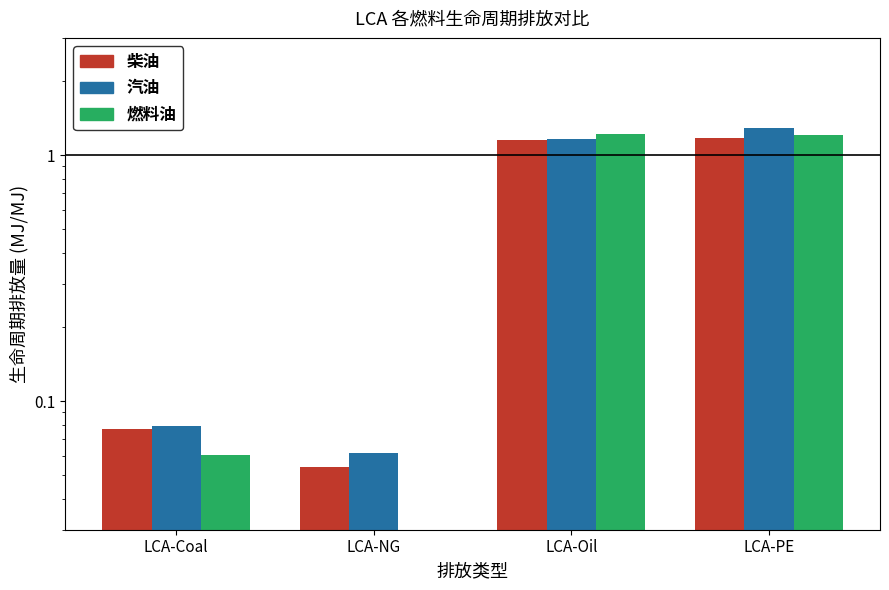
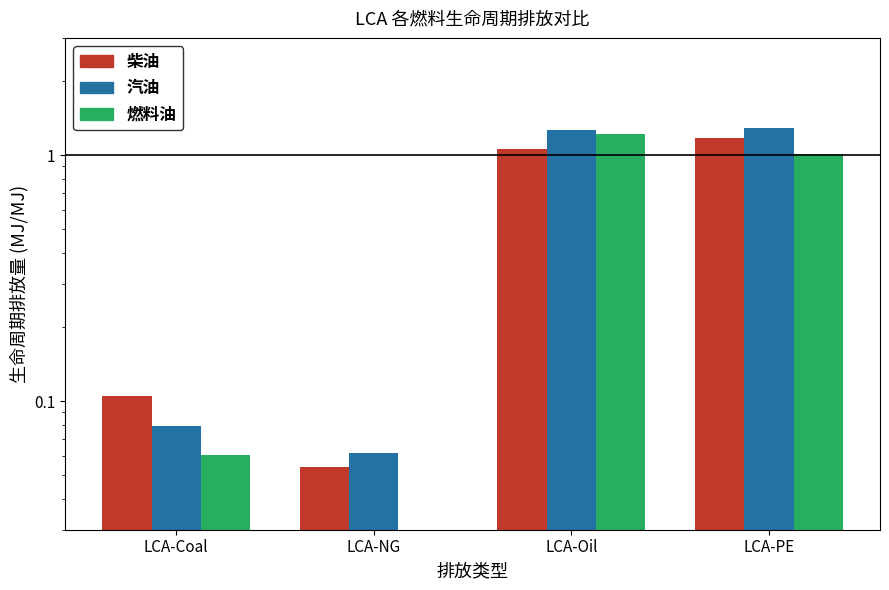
柴油, LCA-Coal: 0.077 -> 0.105
柴油, LCA-Oil: 1.2 -> 1.06
汽油, LCA-Oil: 1.2 -> 1.3
燃料油, LCA-PE: 1.2 -> 1.01
